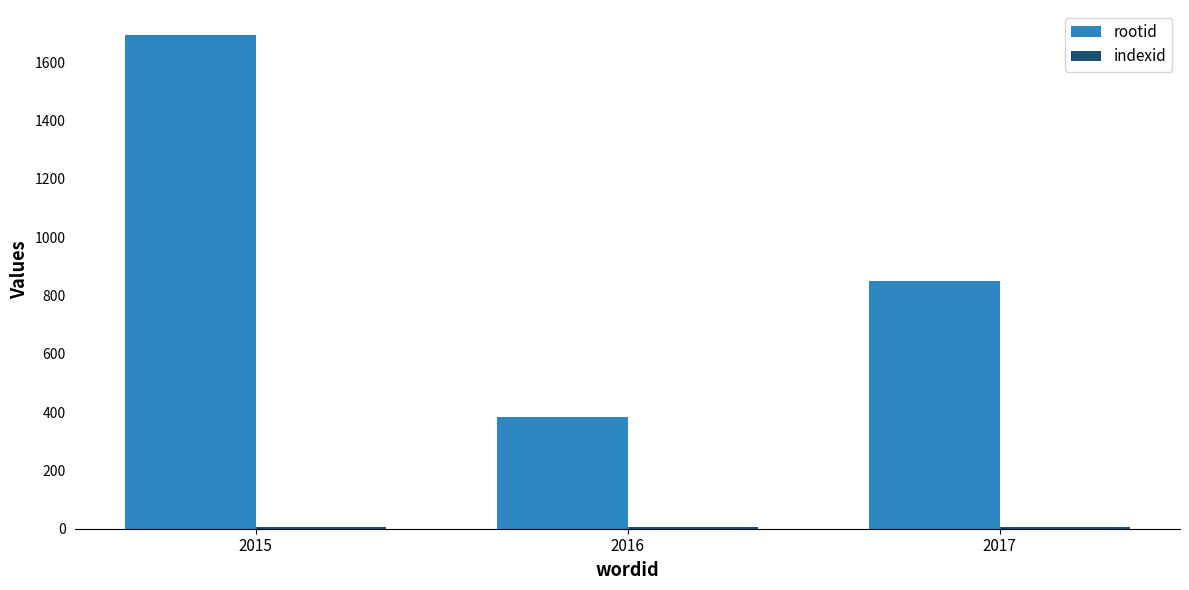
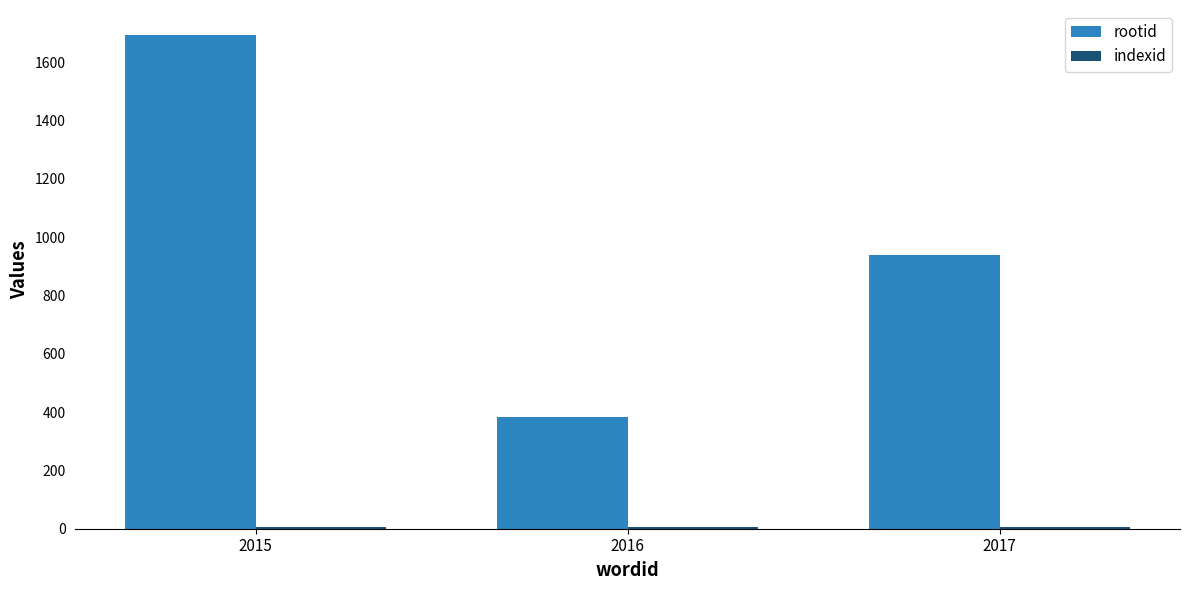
rootid, 2017: 850 -> 940
